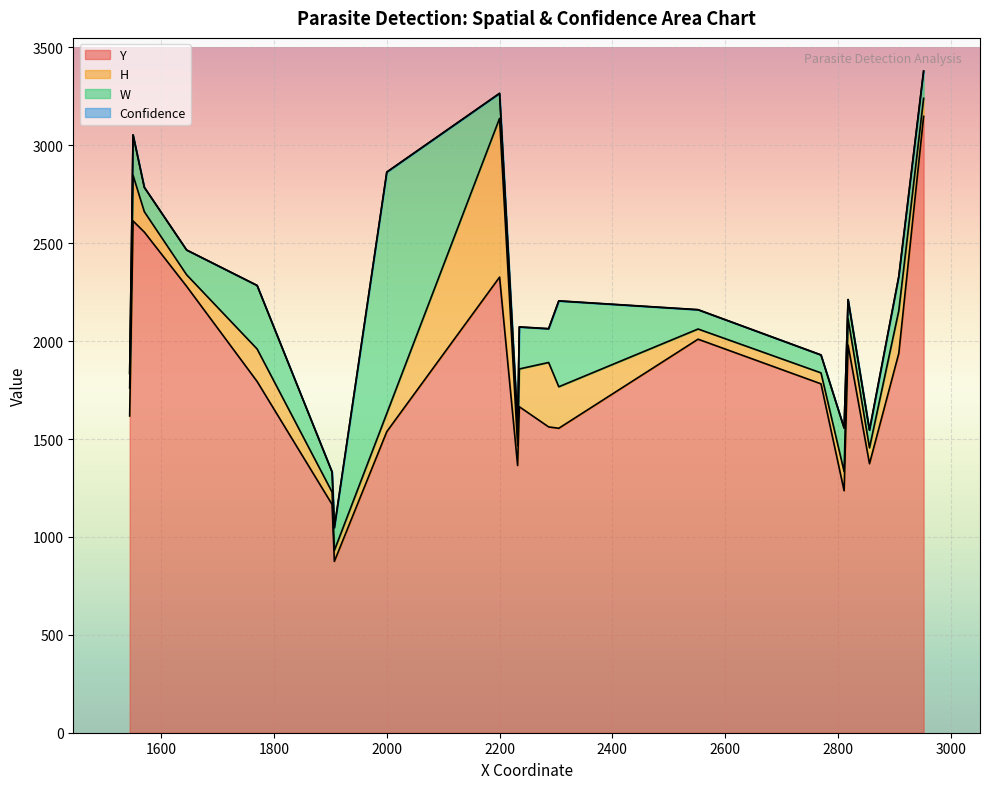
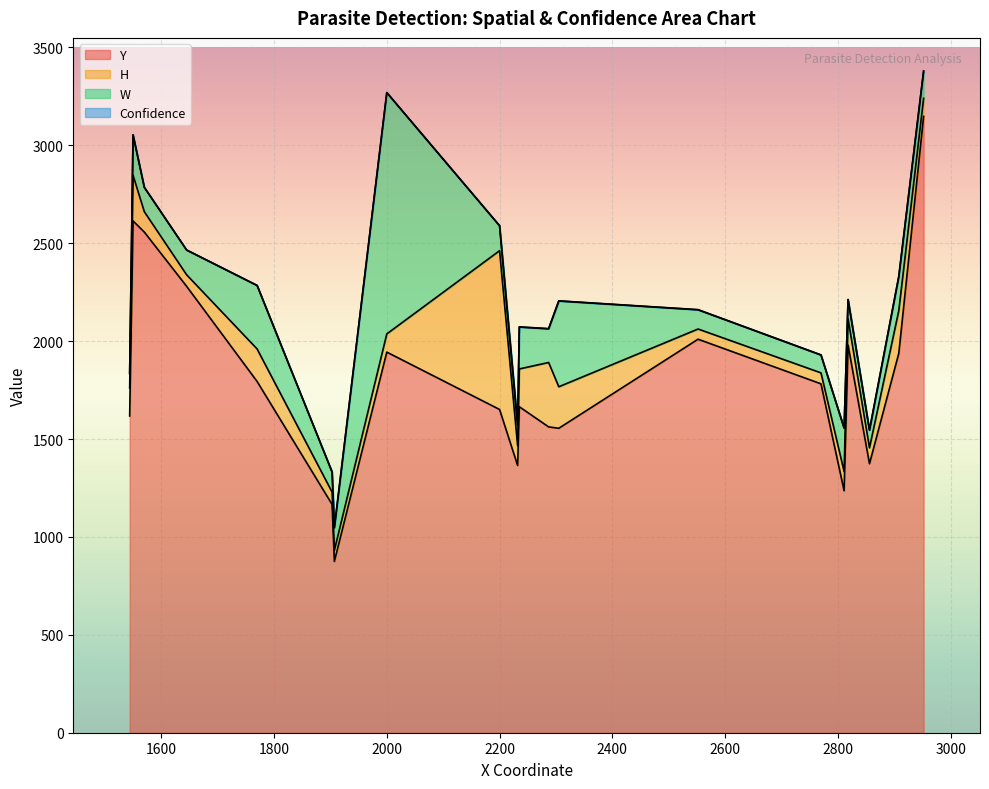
Y, 2000: 1540 -> 1940
Y, 2200: 2330 -> 1650
